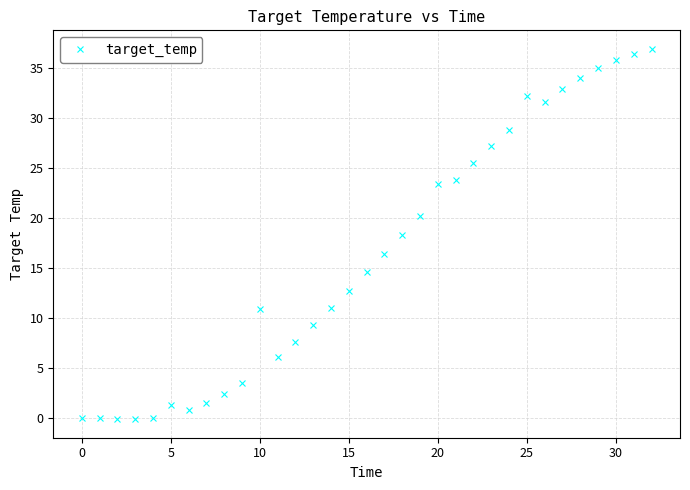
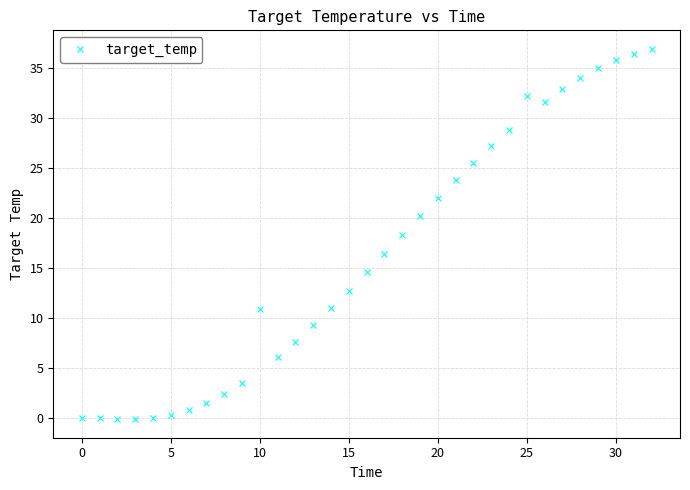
5: 1.3 -> 0.3
20: 23.4 -> 22.0
